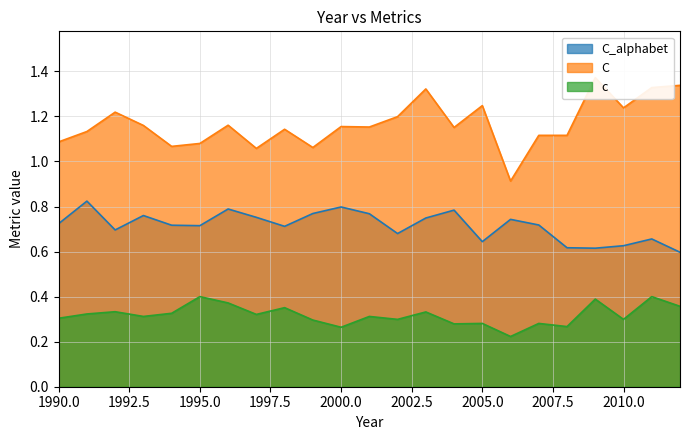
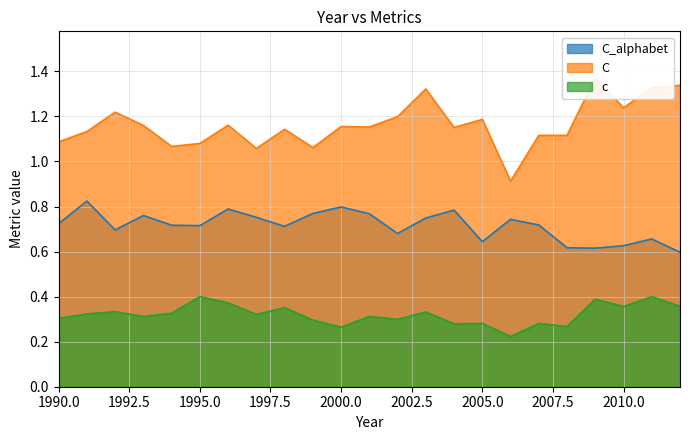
C, 2005.0: 1.25 -> 1.19
c, 2010.0: 0.30 -> 0.36
